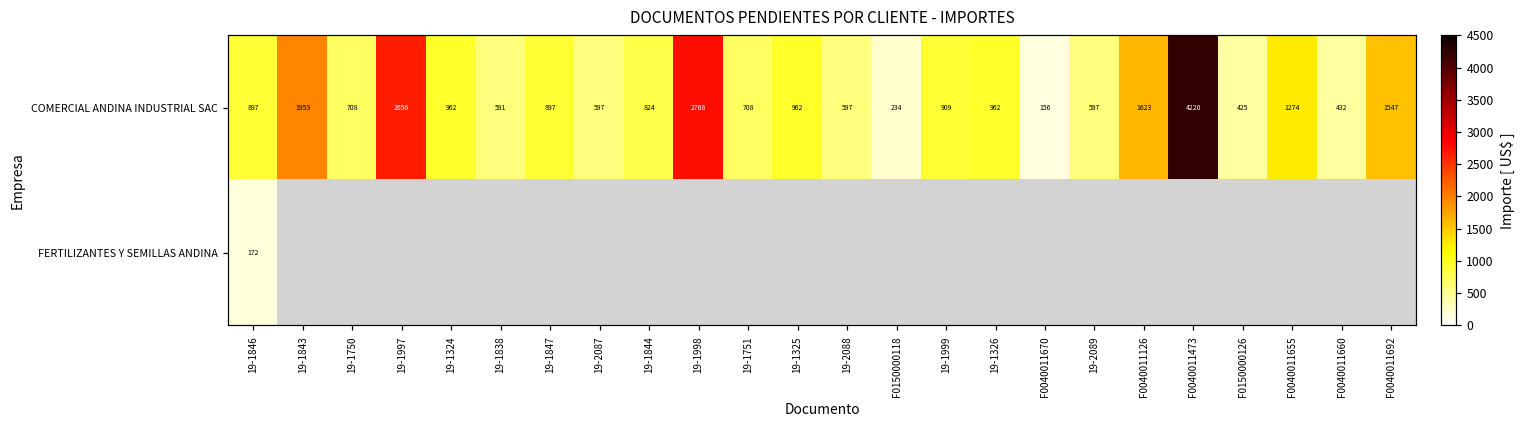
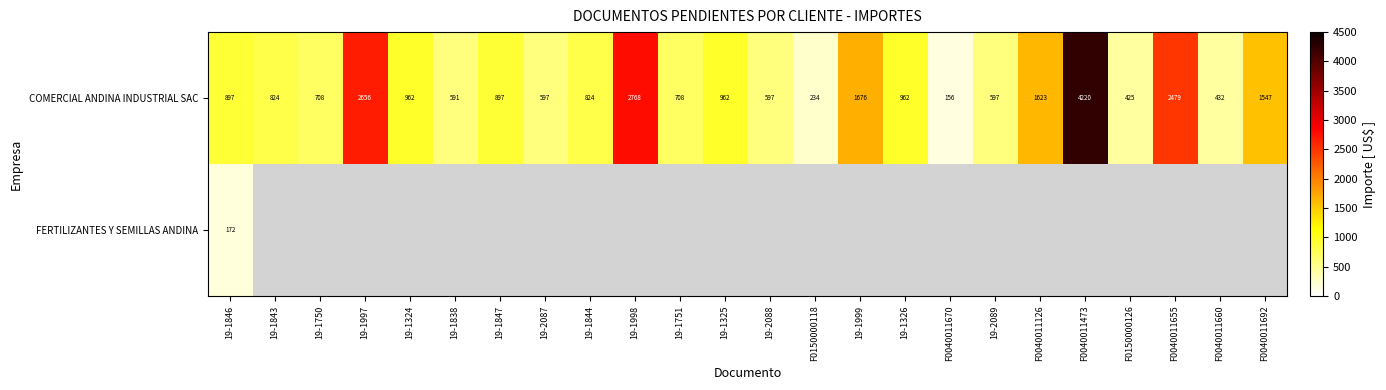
COMERCIAL ANDINA INDUSTRIAL SAC, 19-1843: 1953 -> 824
COMERCIAL ANDINA INDUSTRIAL SAC, 19-1999: 909 -> 1676
COMERCIAL ANDINA INDUSTRIAL SAC, F0040011655: 1274 -> 2479
